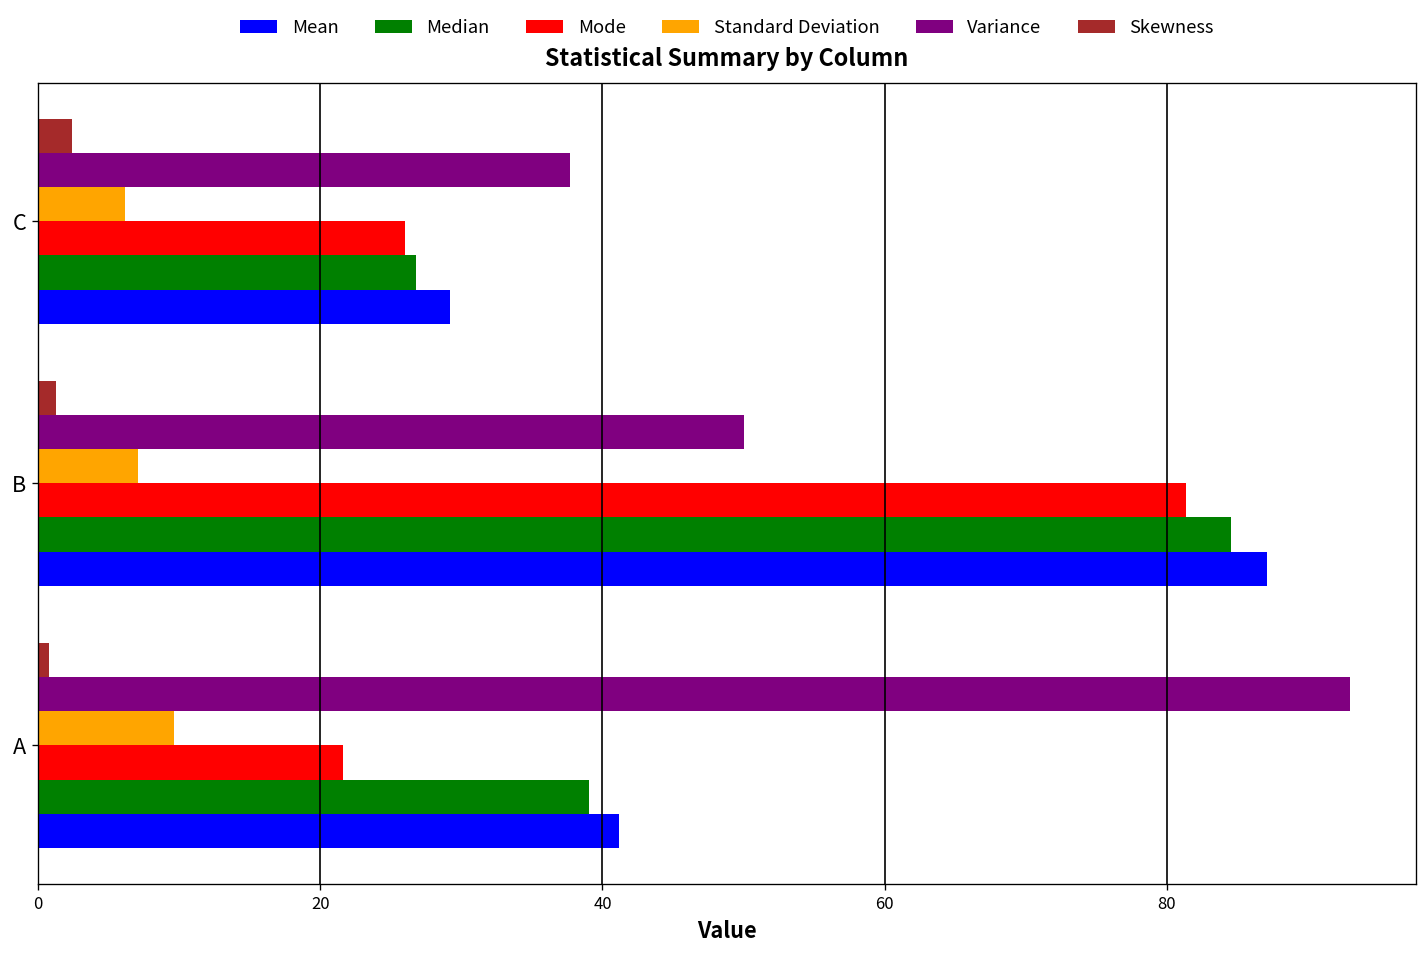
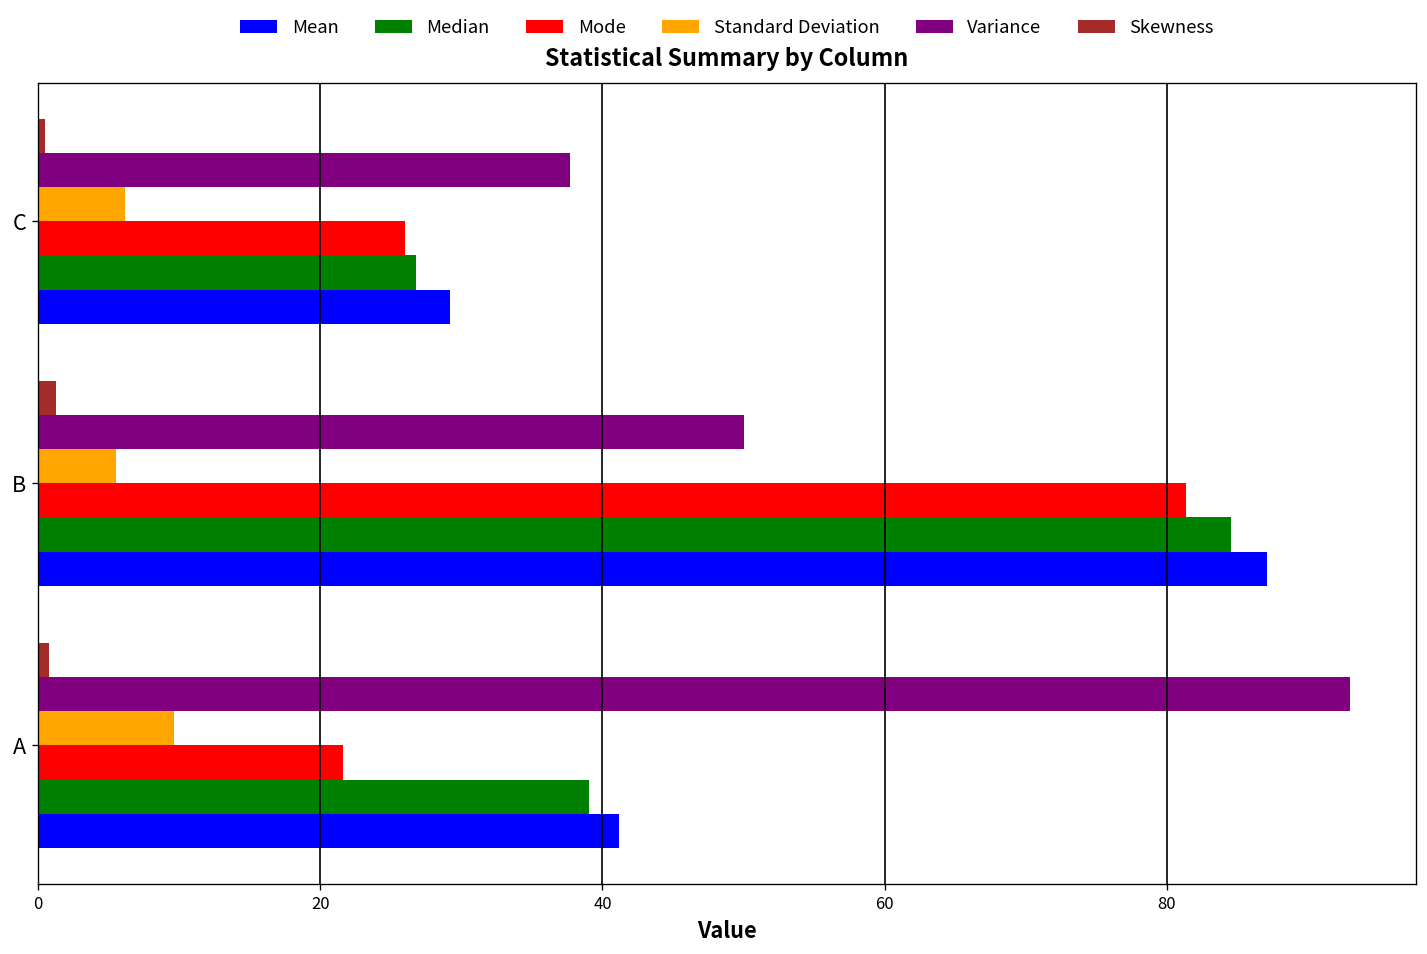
Skewness, C: 2.4 -> 0.5
Standard Deviation, B: 7.1 -> 5.5
